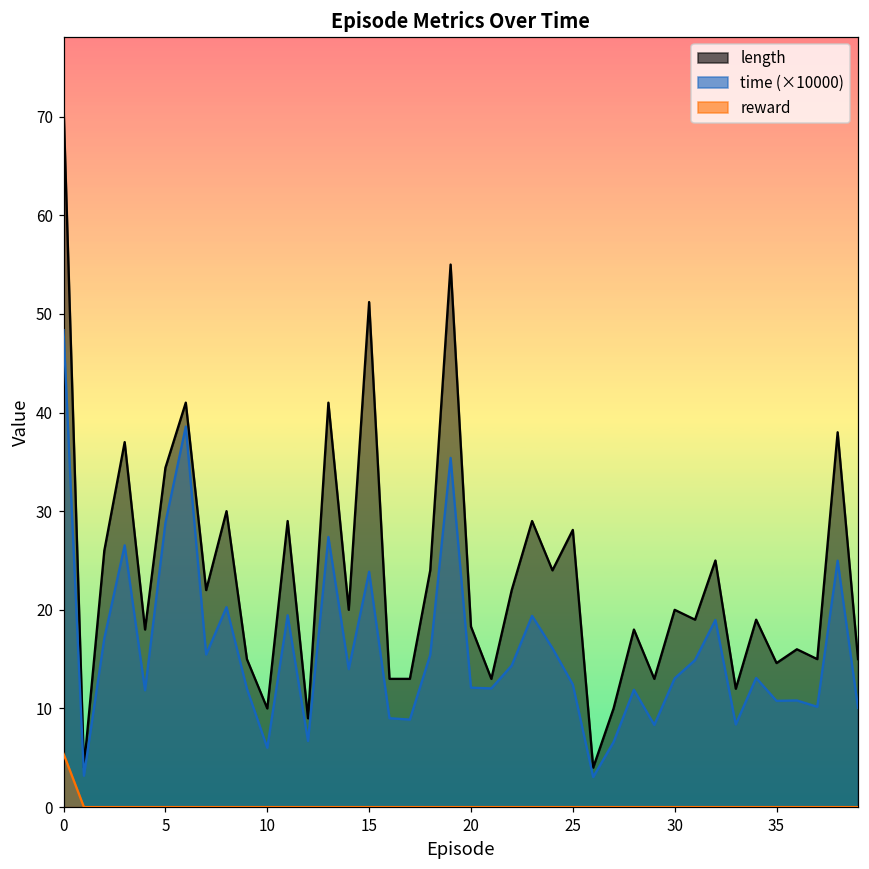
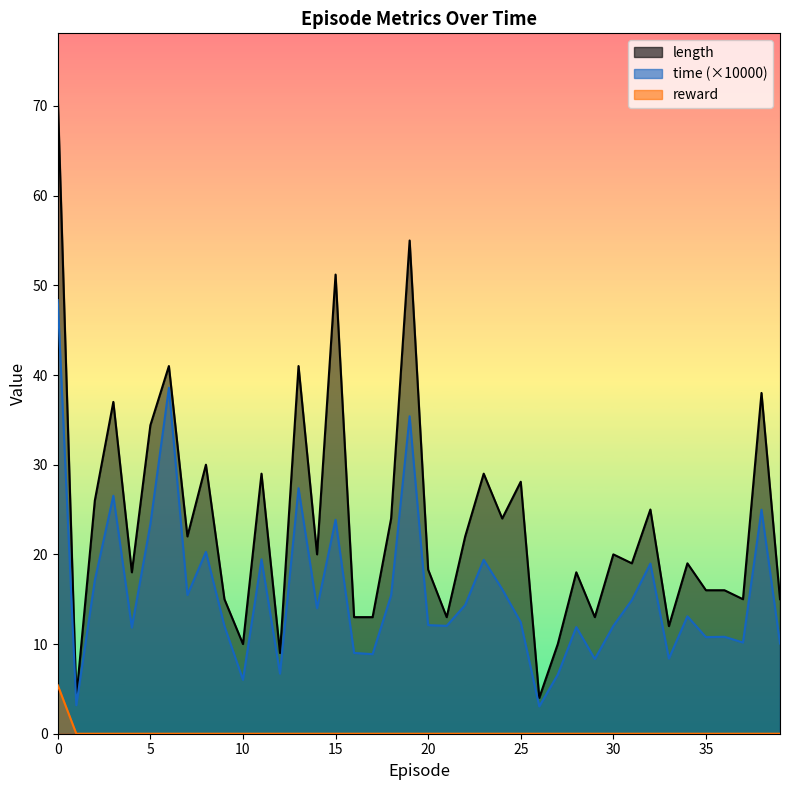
time (×10000), 5: 29 -> 23
time (×10000), 30: 13 -> 12
length, 35: 15 -> 16
